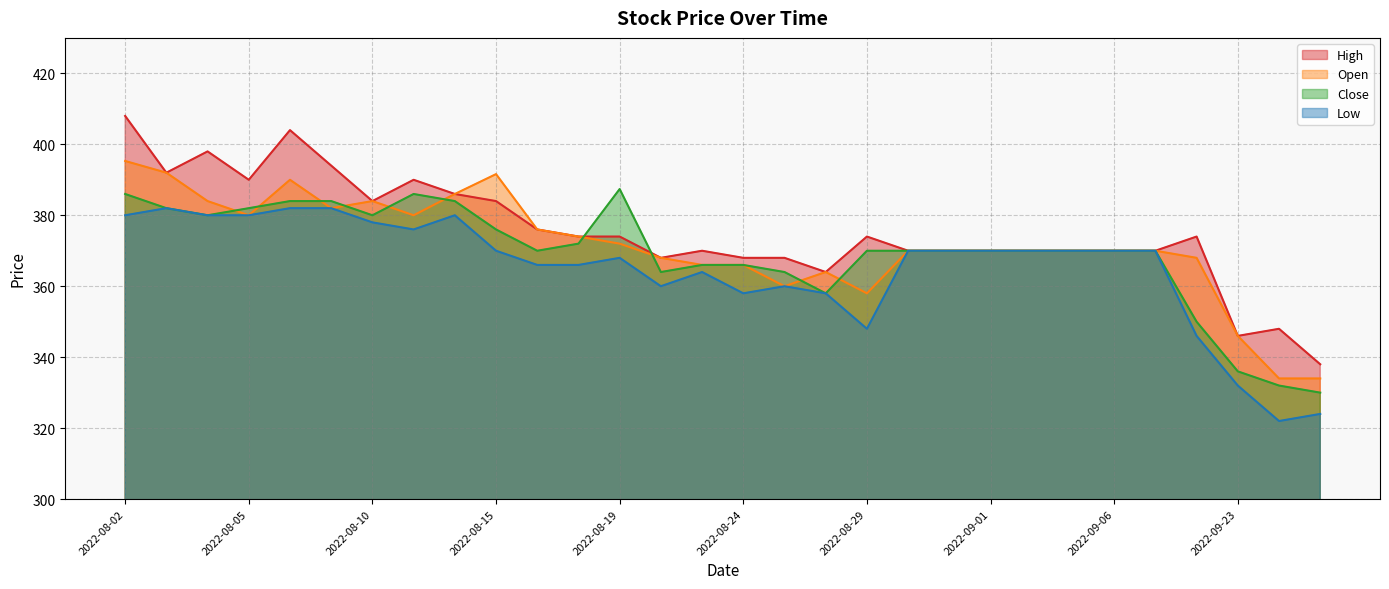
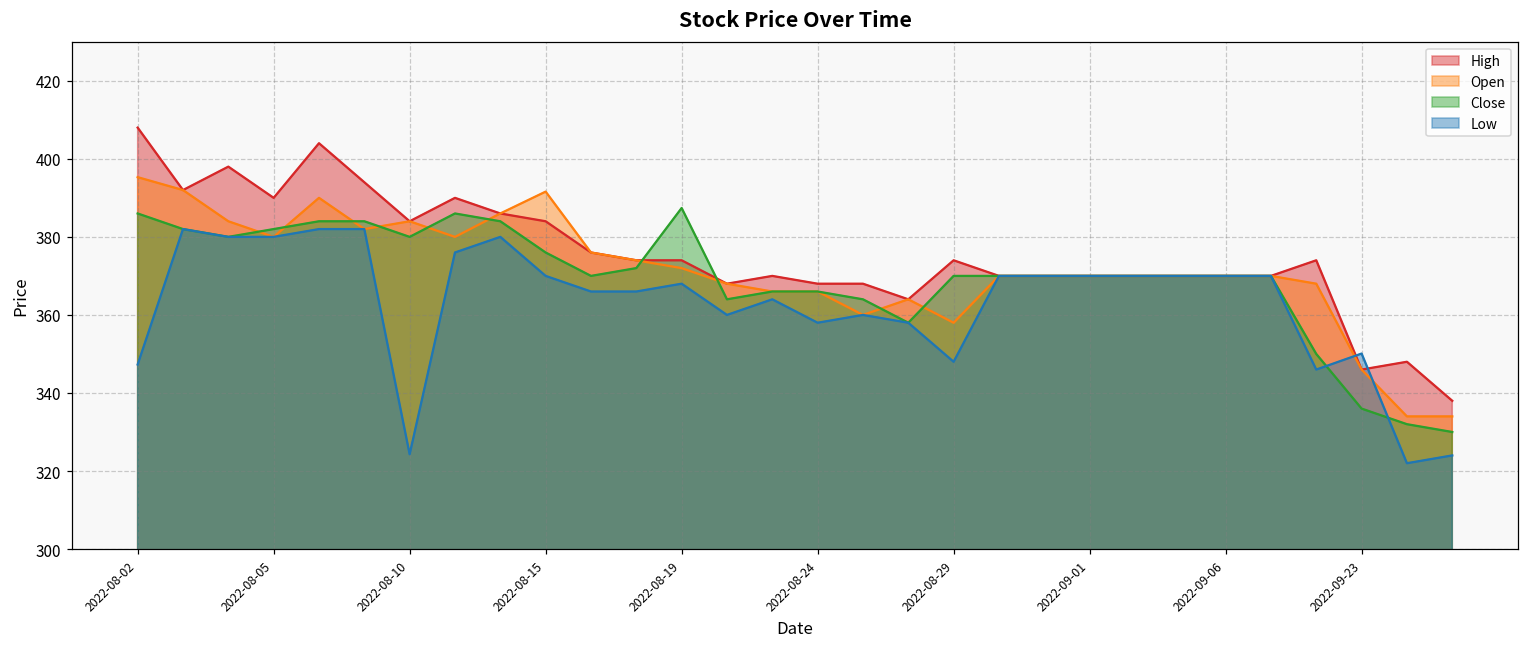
Low, 2022-08-02: 380 -> 347
Low, 2022-08-10: 378 -> 324
Low, 2022-09-23: 332 -> 350
